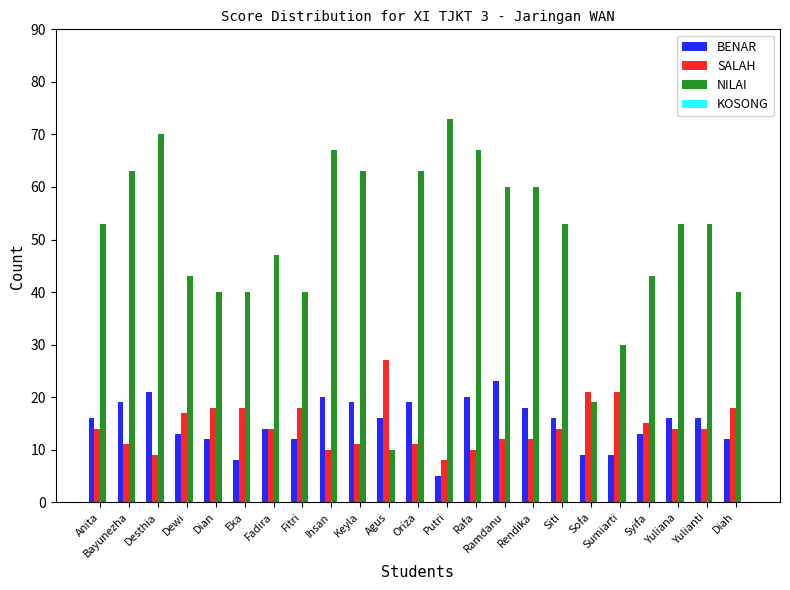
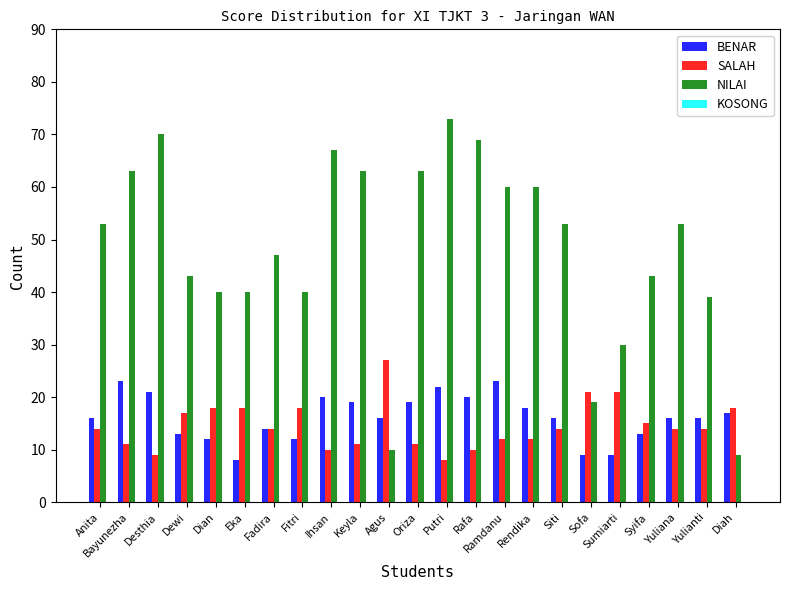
BENAR, Bayunezha: 19 -> 23
BENAR, Putri: 5 -> 22
NILAI, Rafa: 67 -> 69
NILAI, Yulianti: 53 -> 39
BENAR, Diah: 12 -> 17
NILAI, Diah: 40 -> 9
